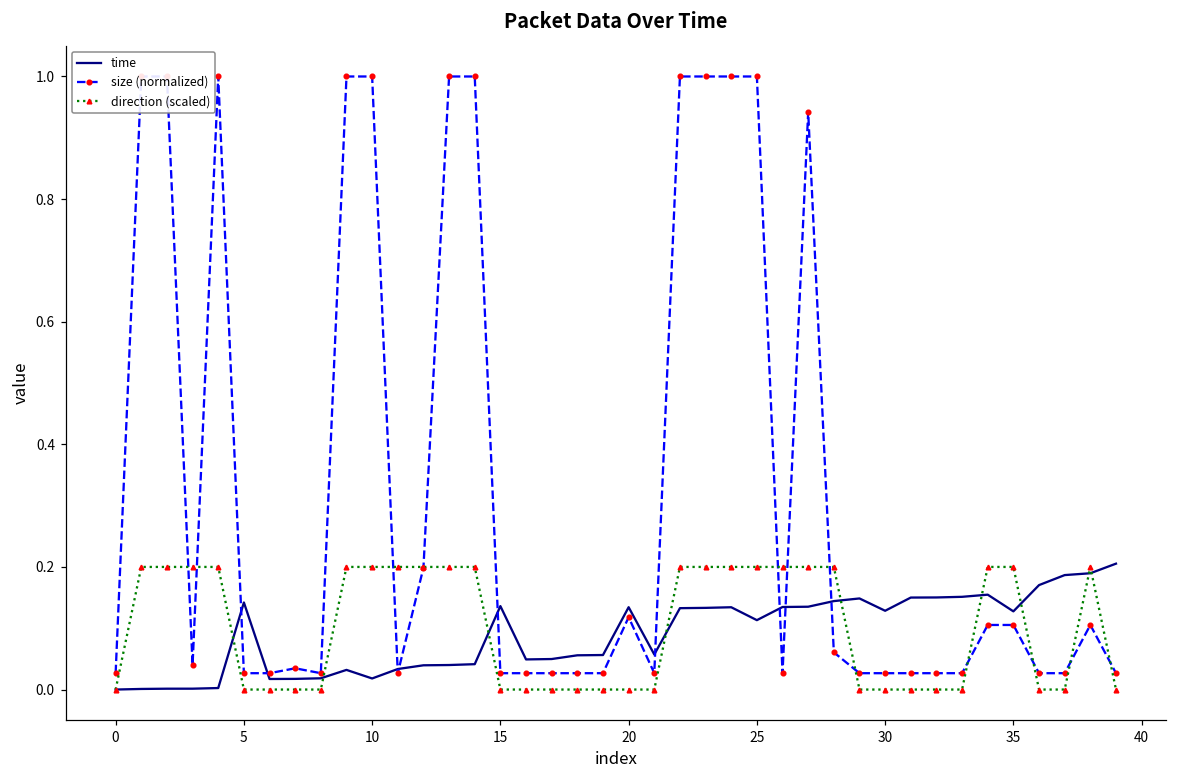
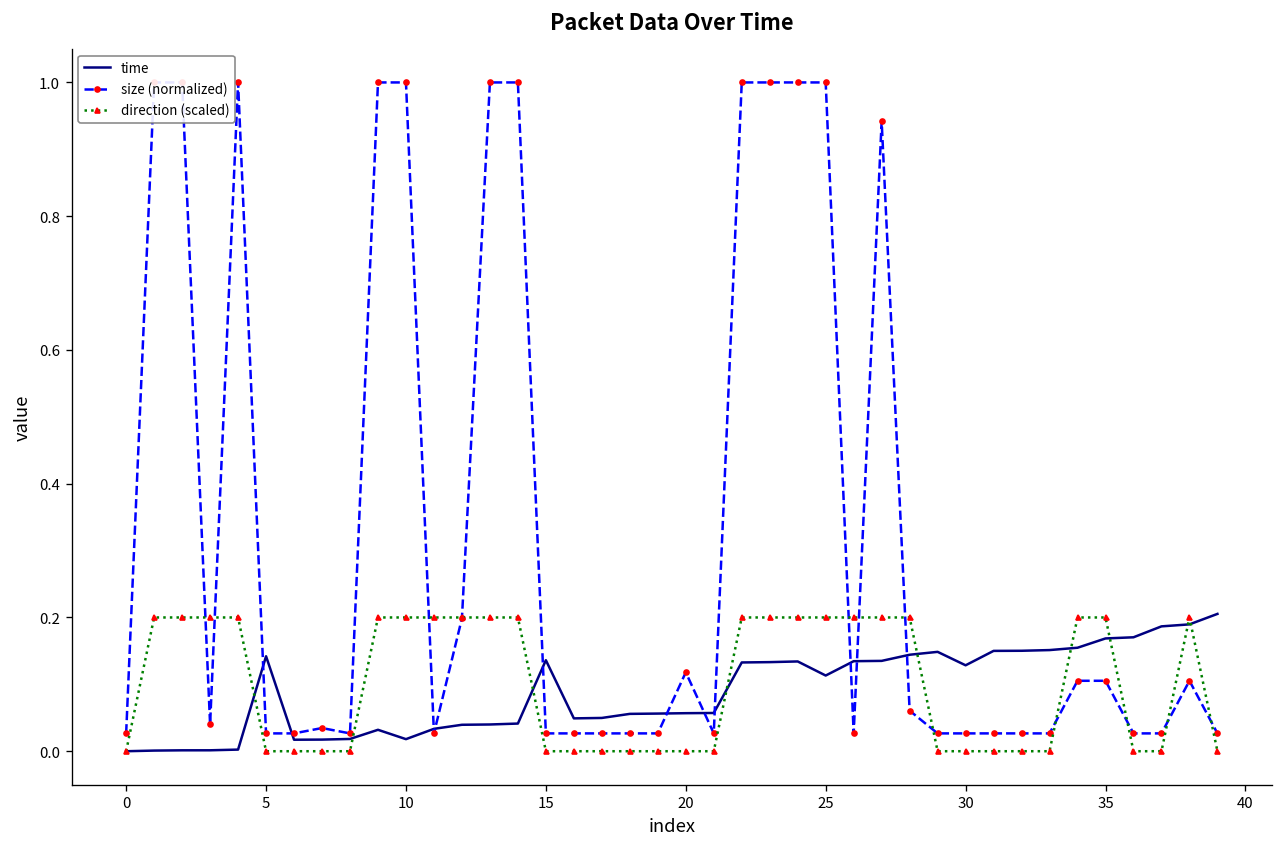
time, 20: 0.13 -> 0.06
time, 35: 0.13 -> 0.17
